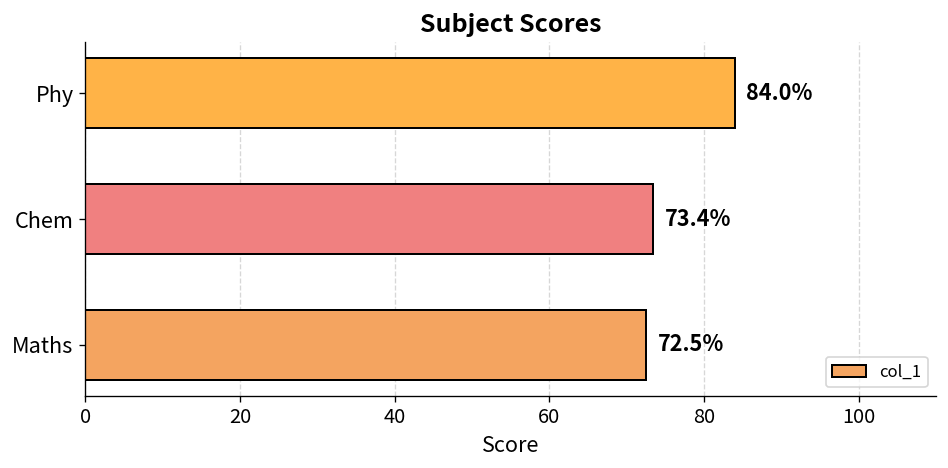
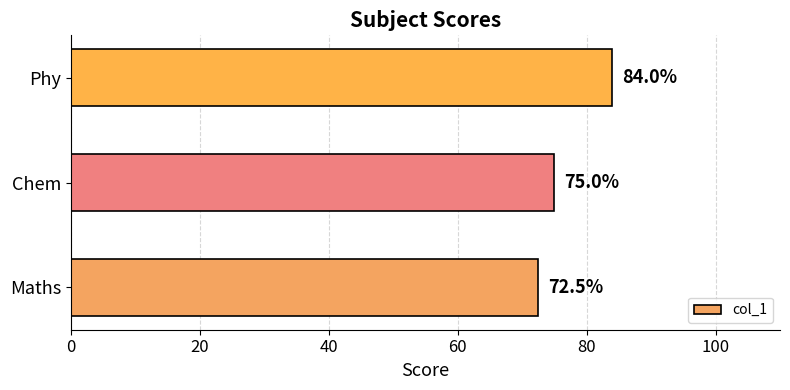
Chem: 73.4% -> 75.0%
